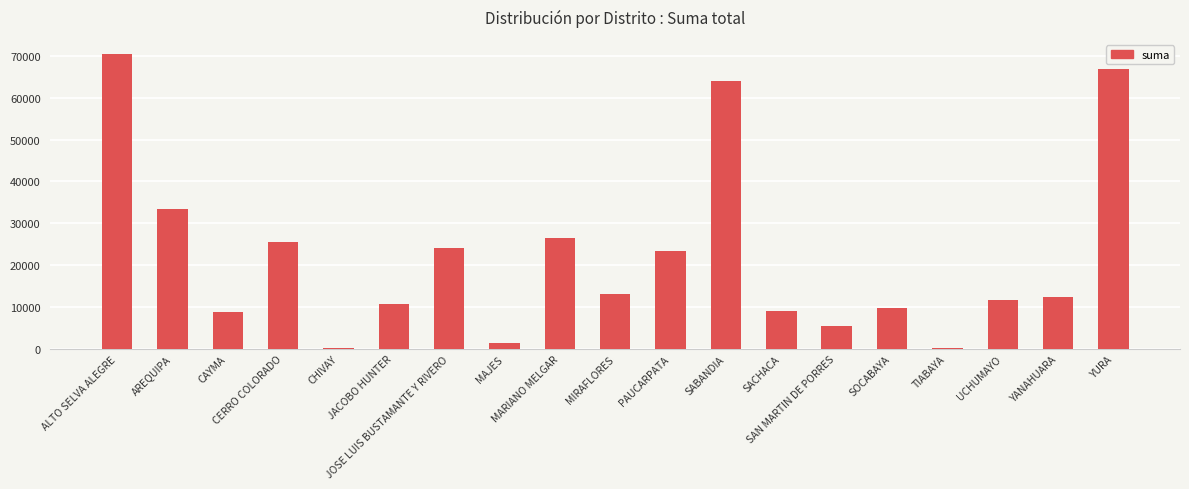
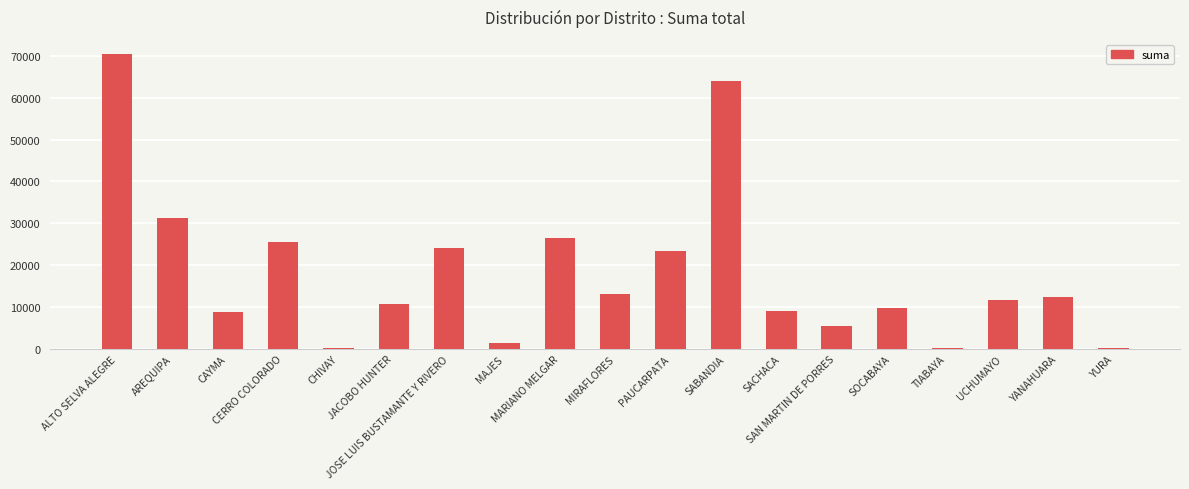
AREQUIPA: 33000 -> 31000
YURA: 67000 -> 0
